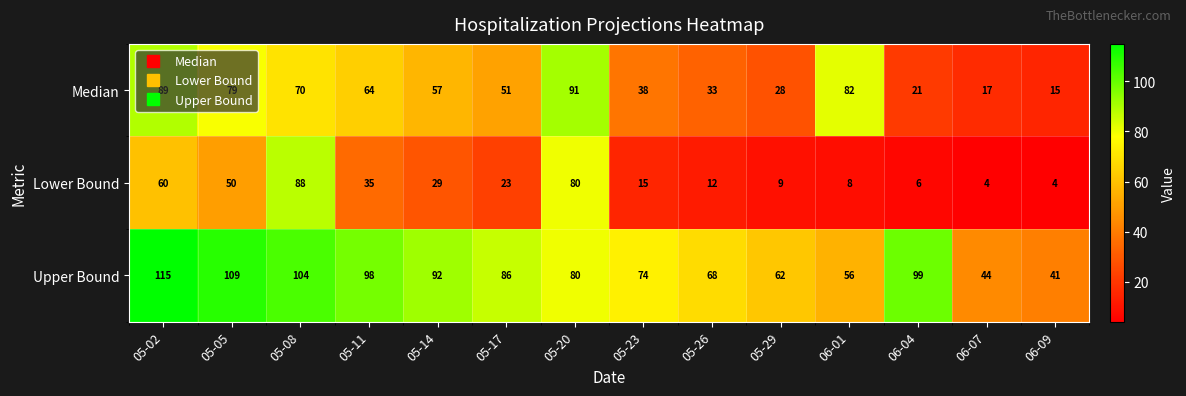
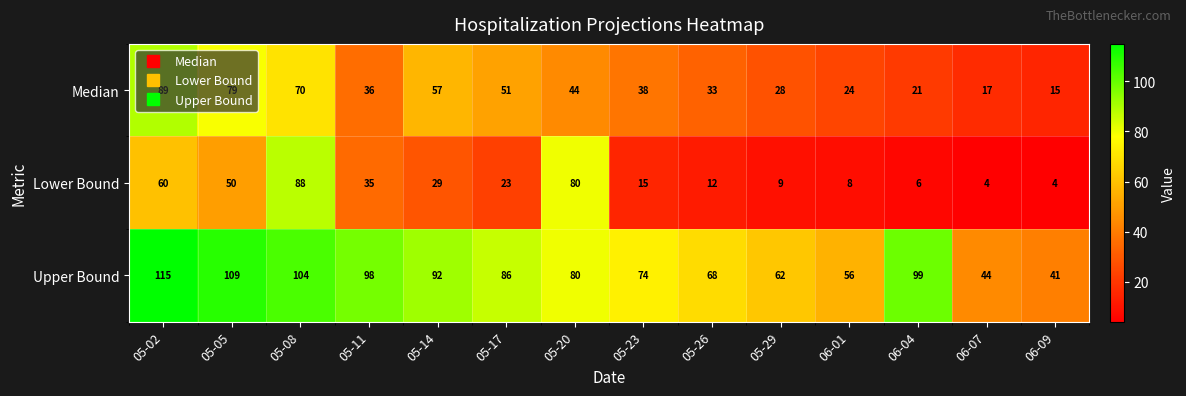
Median, 05-11: 64 -> 36
Median, 05-20: 91 -> 44
Median, 06-01: 82 -> 24
